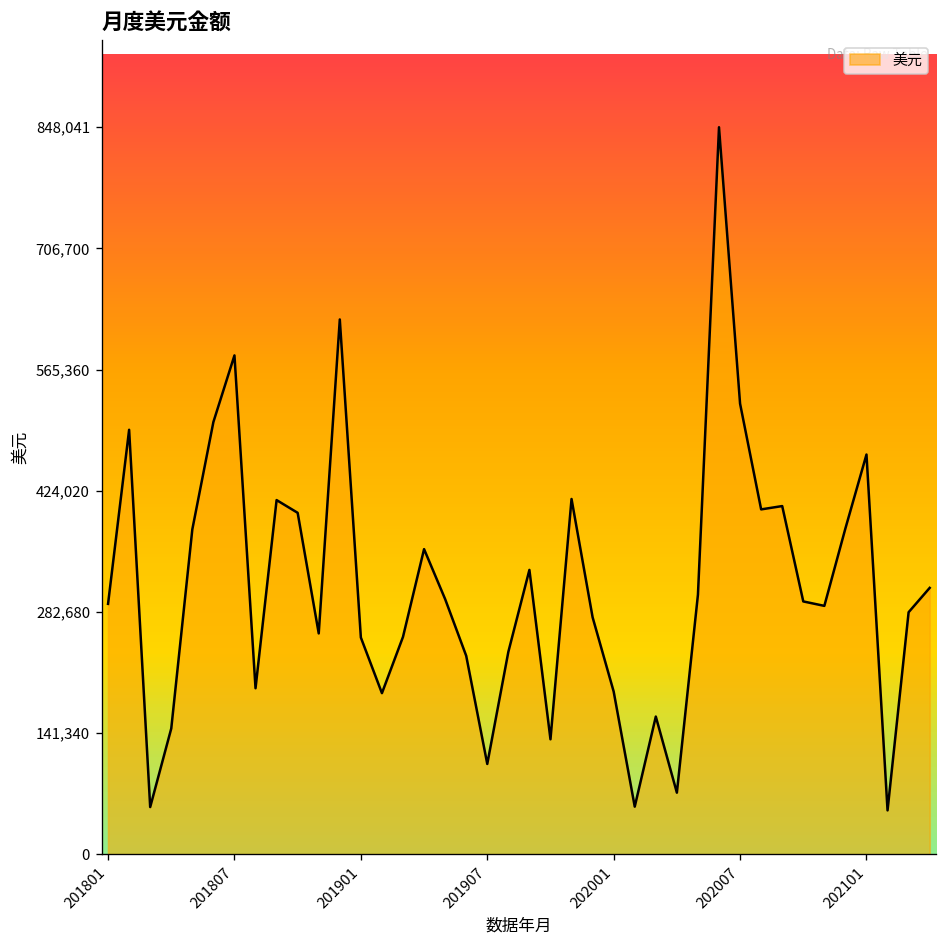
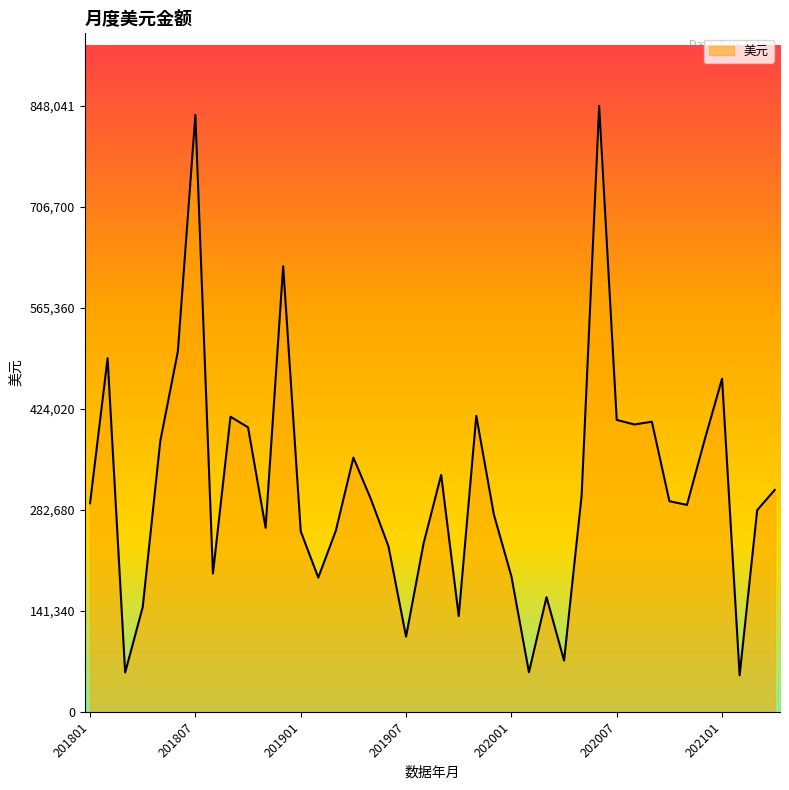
201807: 580,000 -> 840,000
202007: 530,000 -> 410,000
